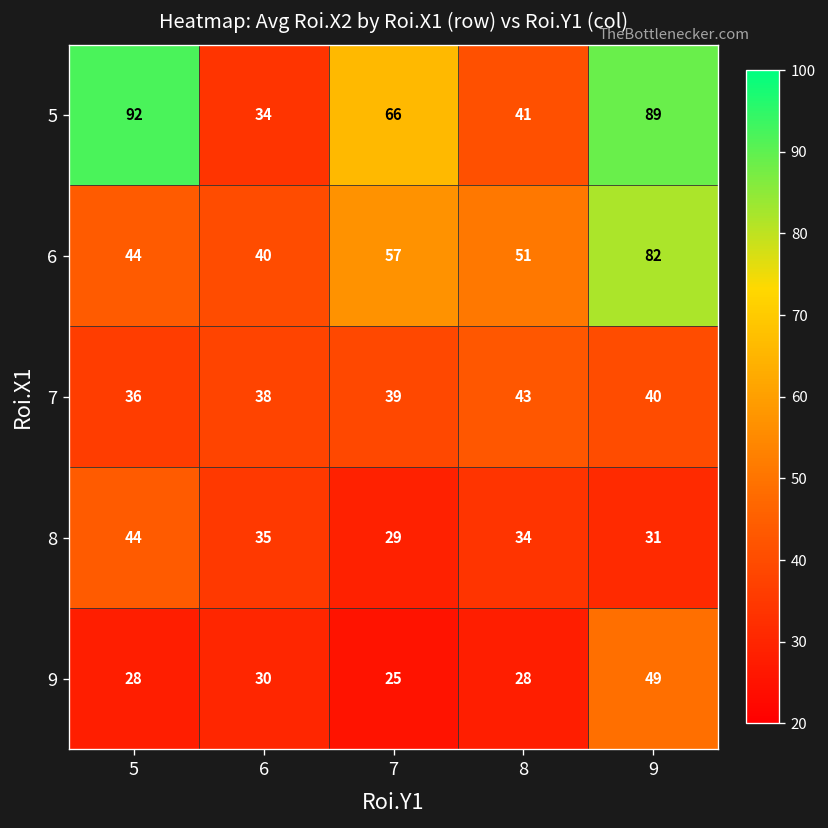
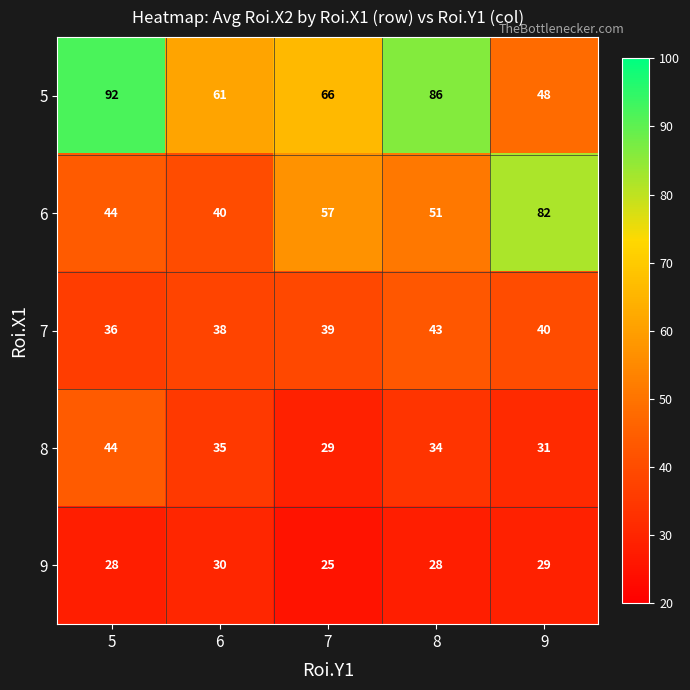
5, 6: 34 -> 61
5, 8: 41 -> 86
5, 9: 89 -> 48
9, 9: 49 -> 29
